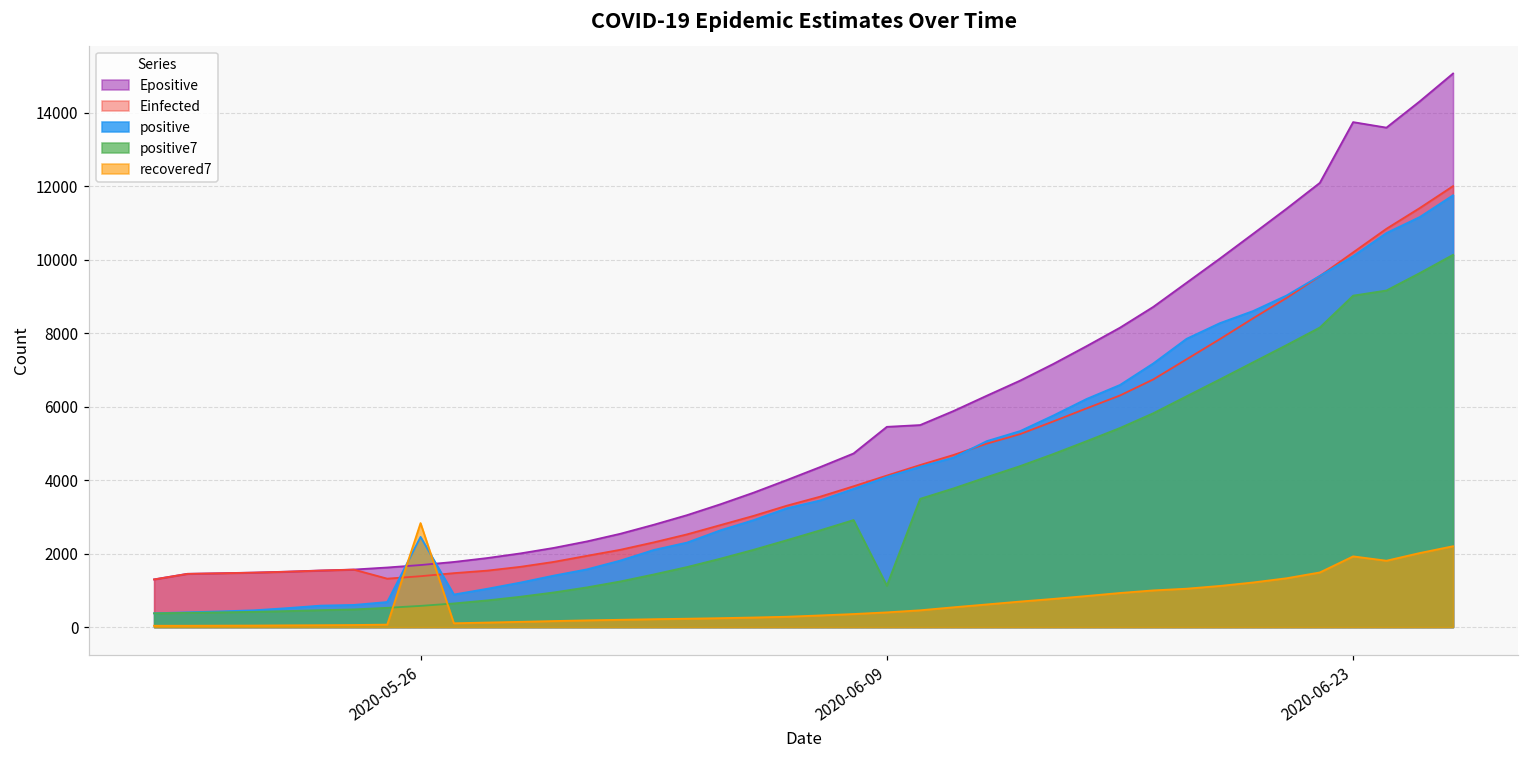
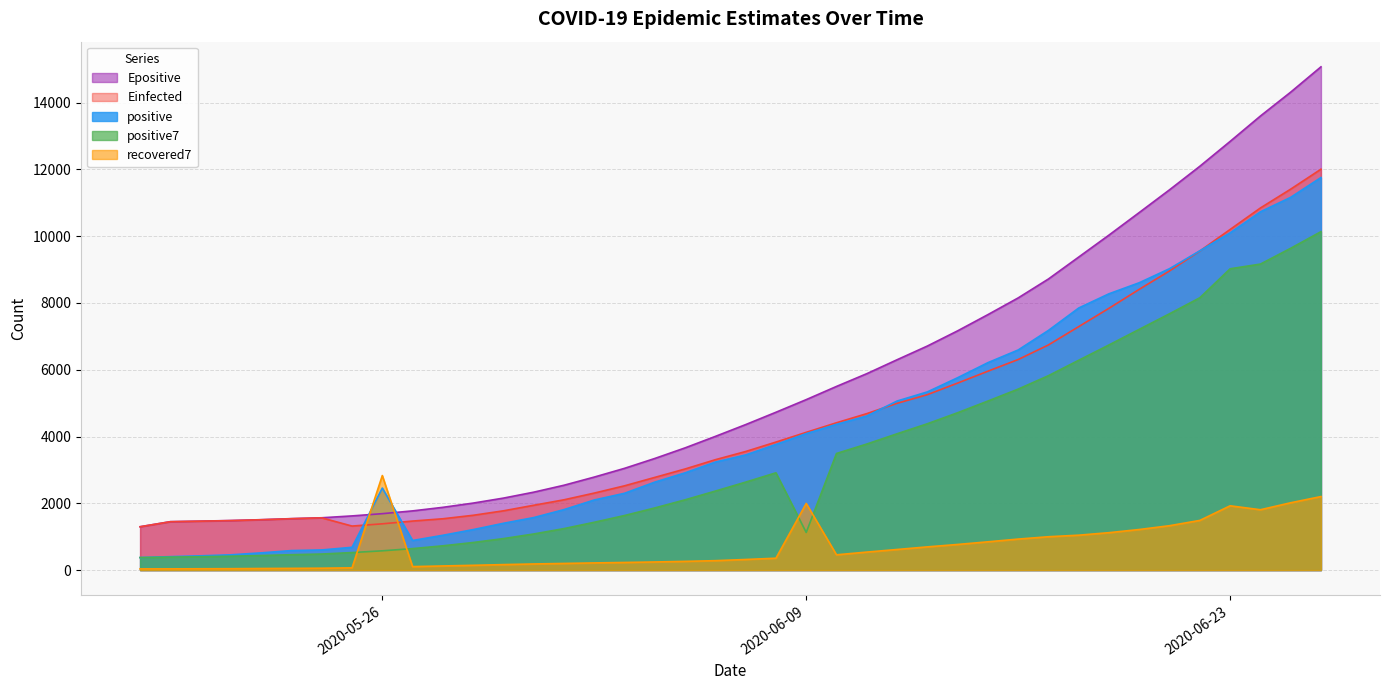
Epositive, 2020-06-09: 5500 -> 5100
recovered7, 2020-06-09: 400 -> 2000
Epositive, 2020-06-23: 13700 -> 12800
